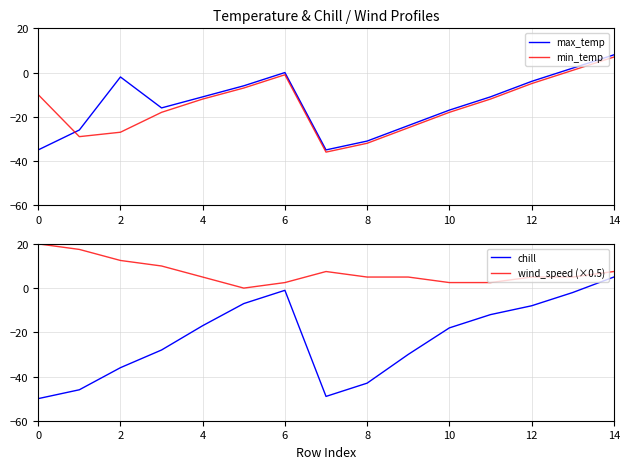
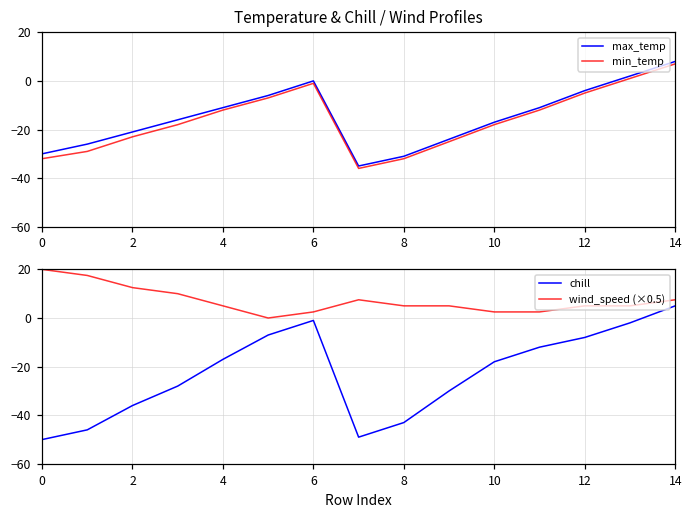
Temperature & Chill / Wind Profiles, max_temp, 0: -35 -> -30
Temperature & Chill / Wind Profiles, min_temp, 0: -10 -> -32
Temperature & Chill / Wind Profiles, max_temp, 2: -2 -> -21
Temperature & Chill / Wind Profiles, min_temp, 2: -27 -> -23
